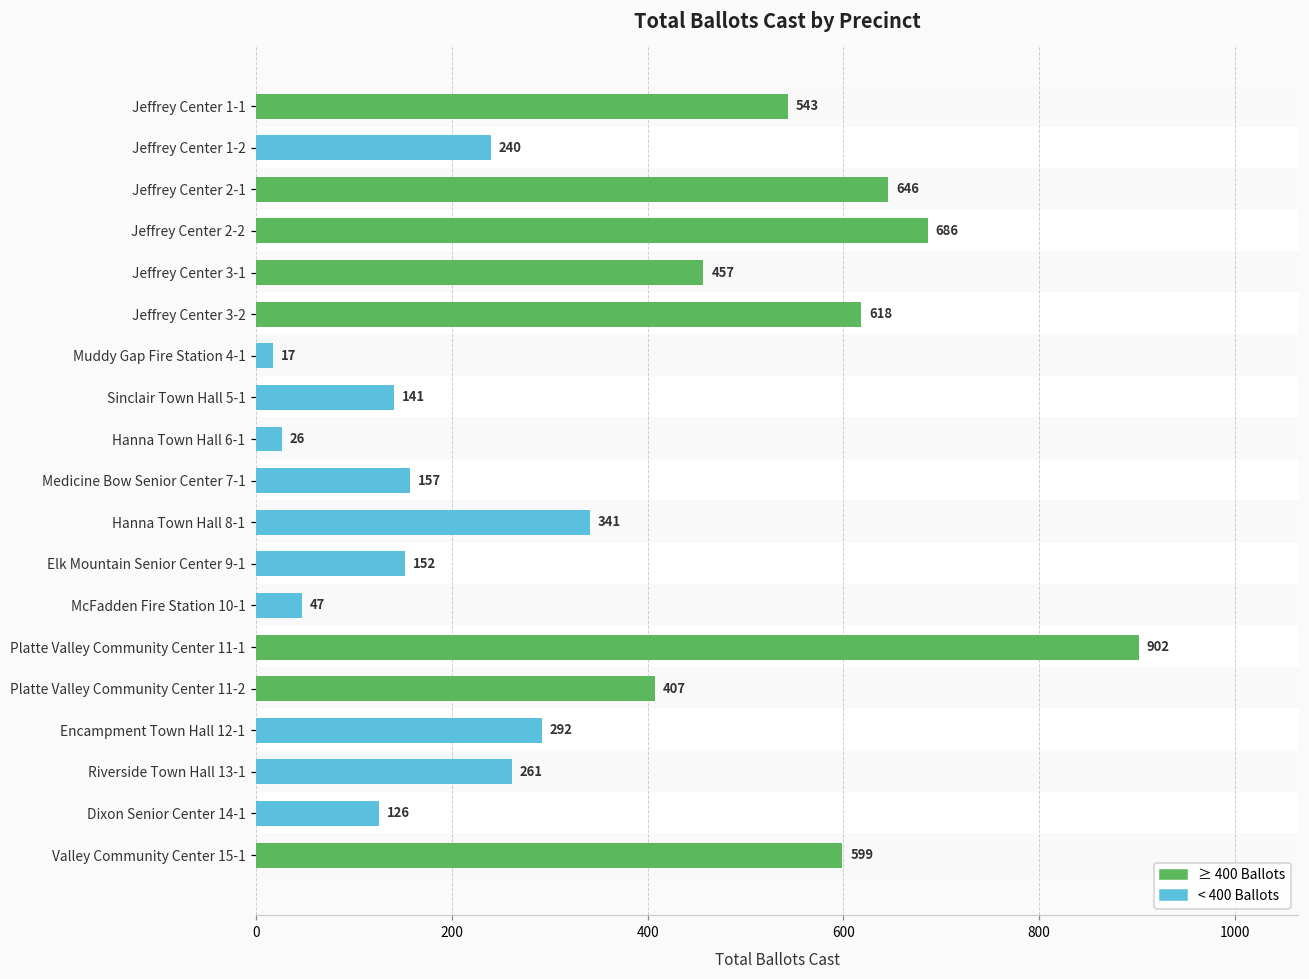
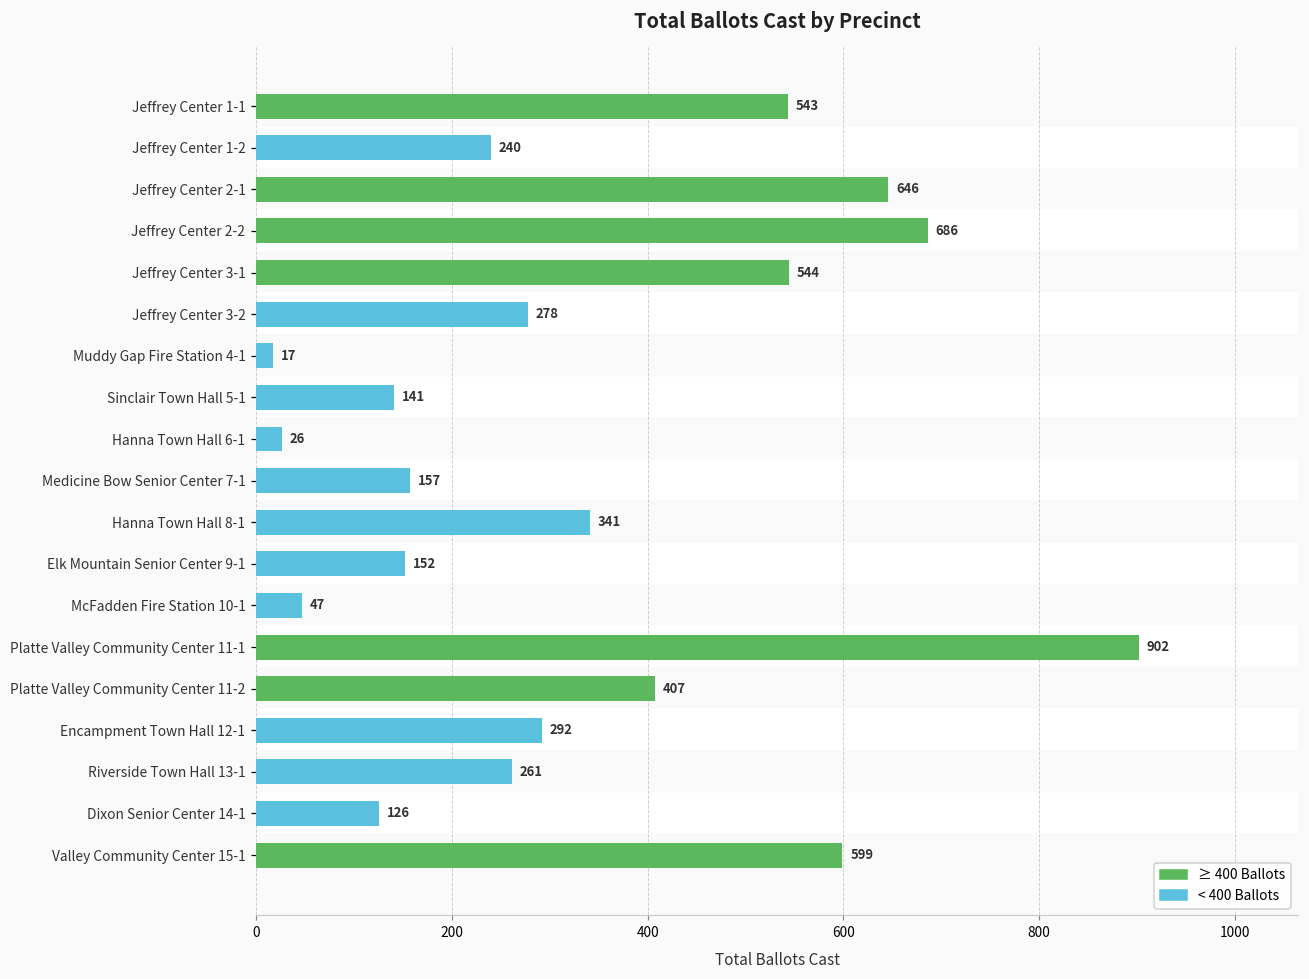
Jeffrey Center 3-1: 457 -> 544
Jeffrey Center 3-2: 618 -> 278
